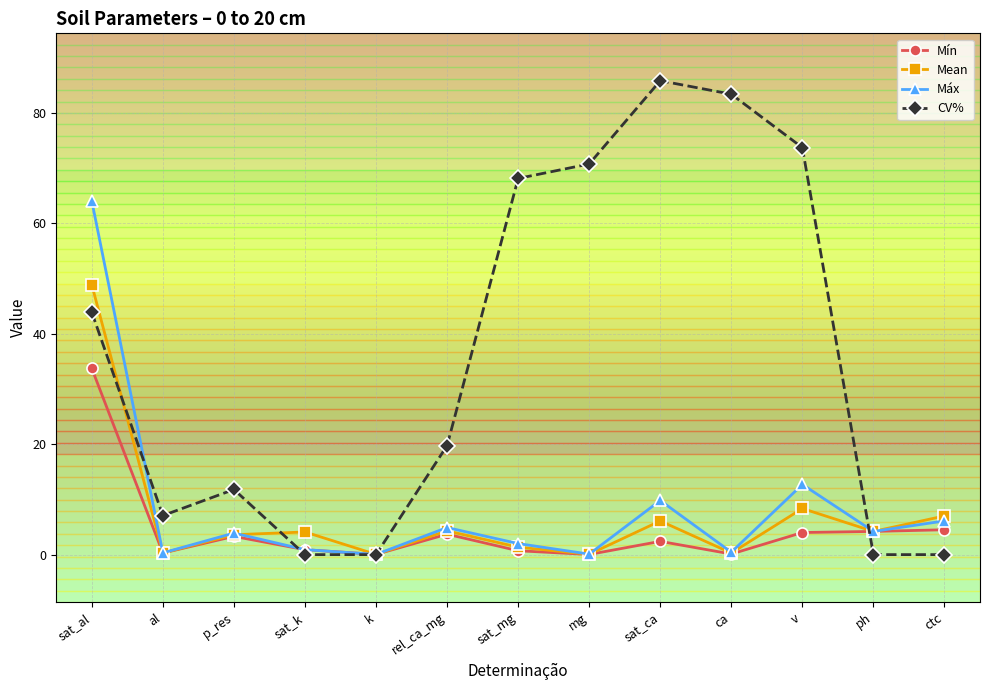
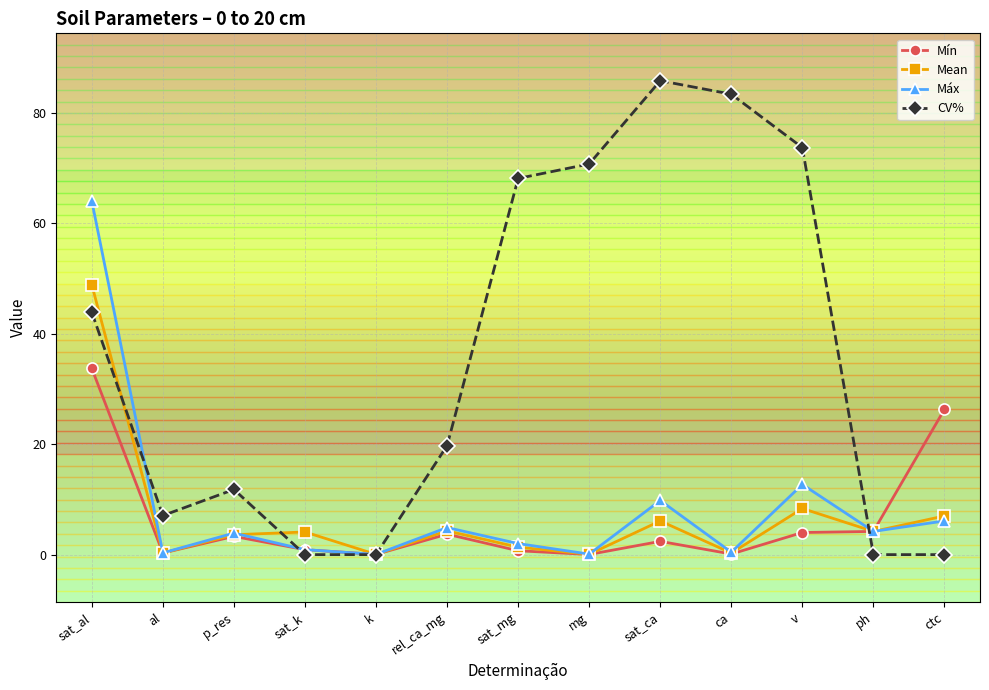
Mín, ctc: 5 -> 26
